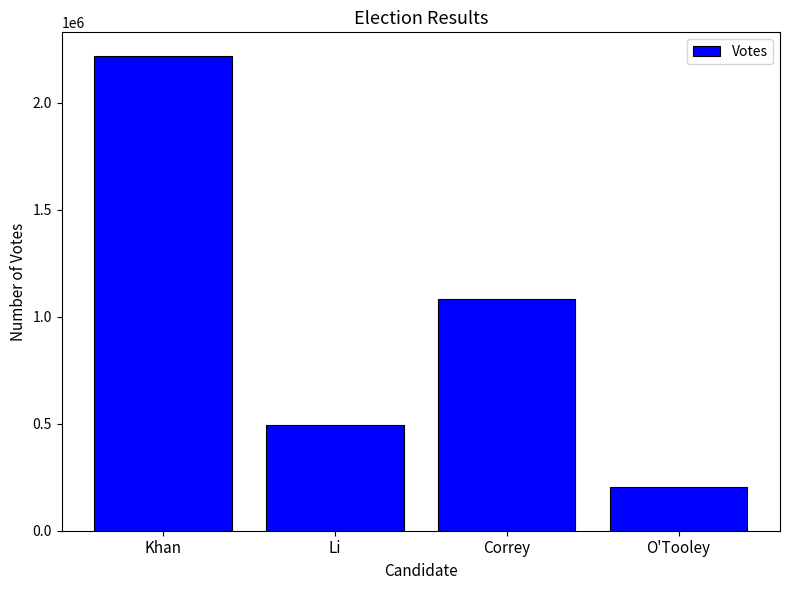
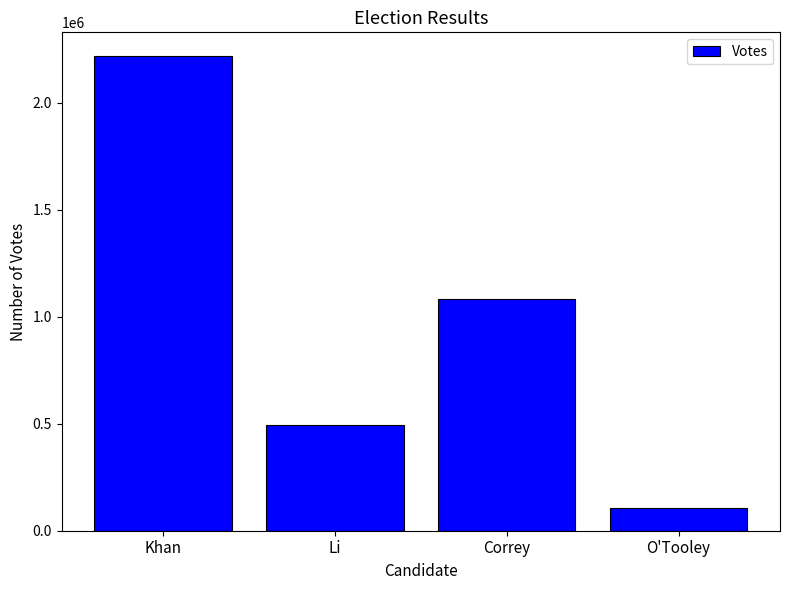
O'Tooley: 200000 -> 110000
